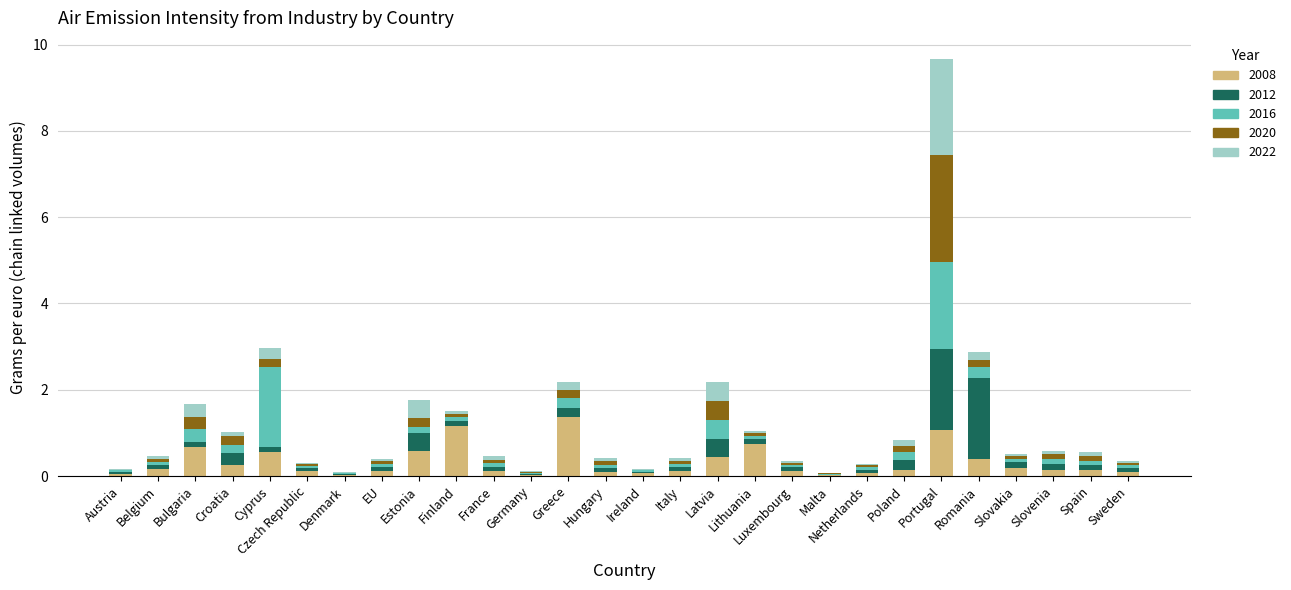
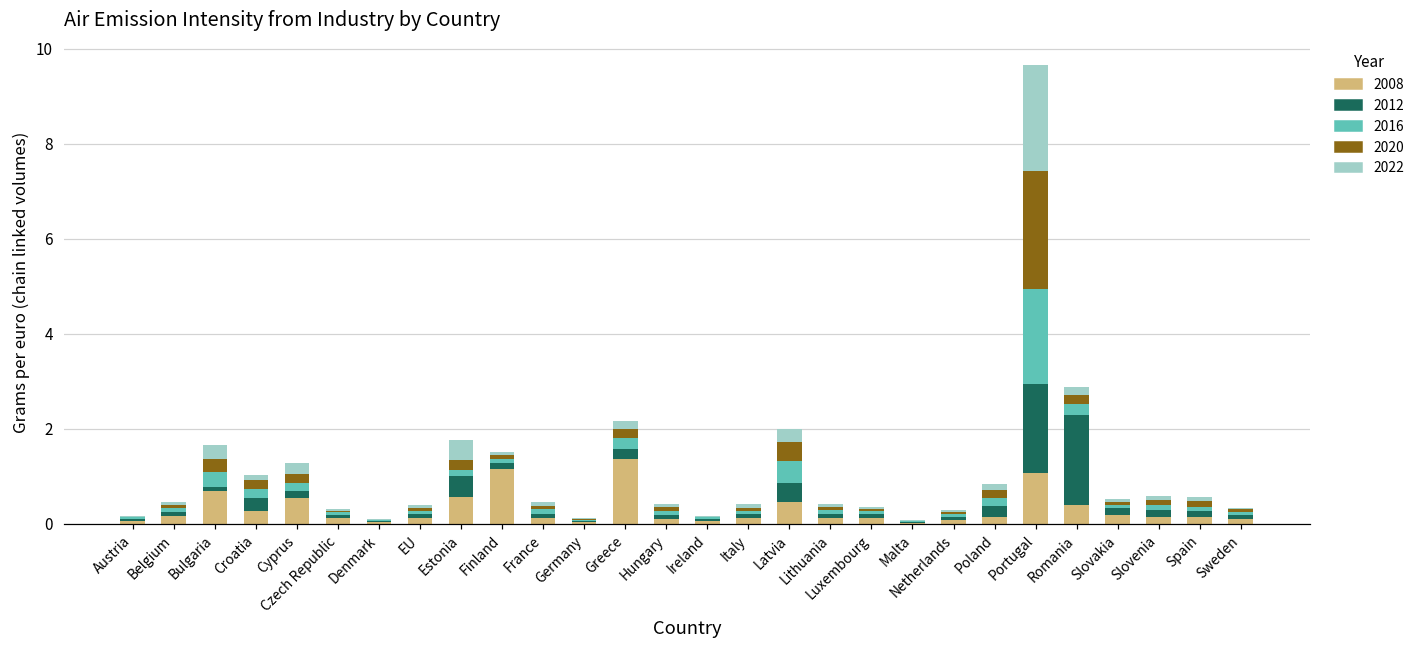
2016, Cyprus: 1.9 -> 0.2
2022, Latvia: 0.4 -> 0.3
2008, Lithuania: 0.8 -> 0.1
